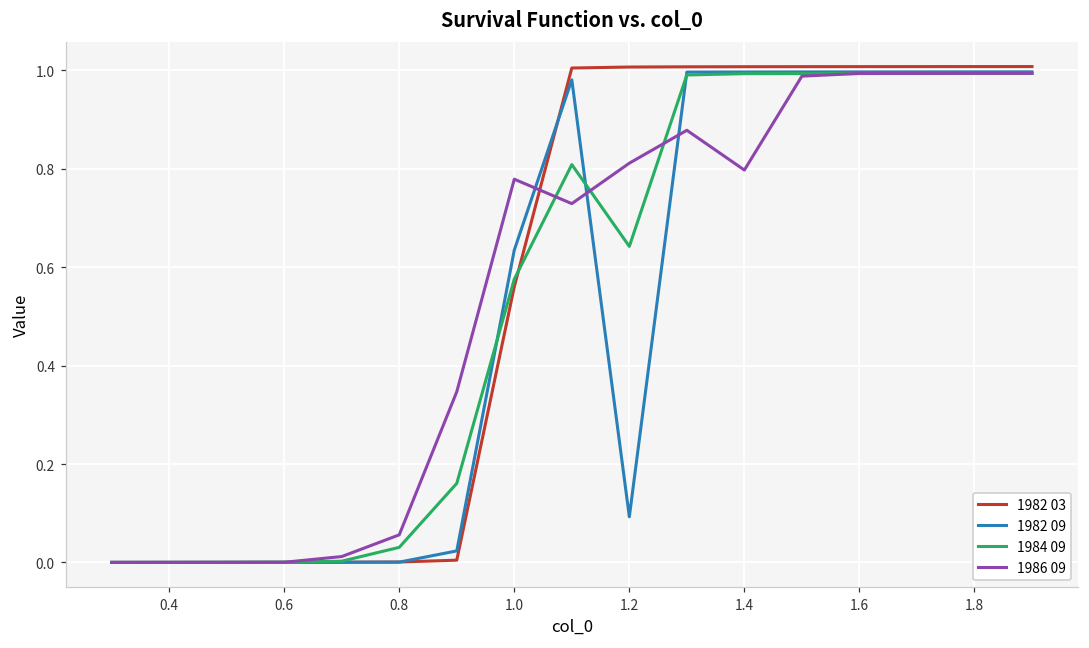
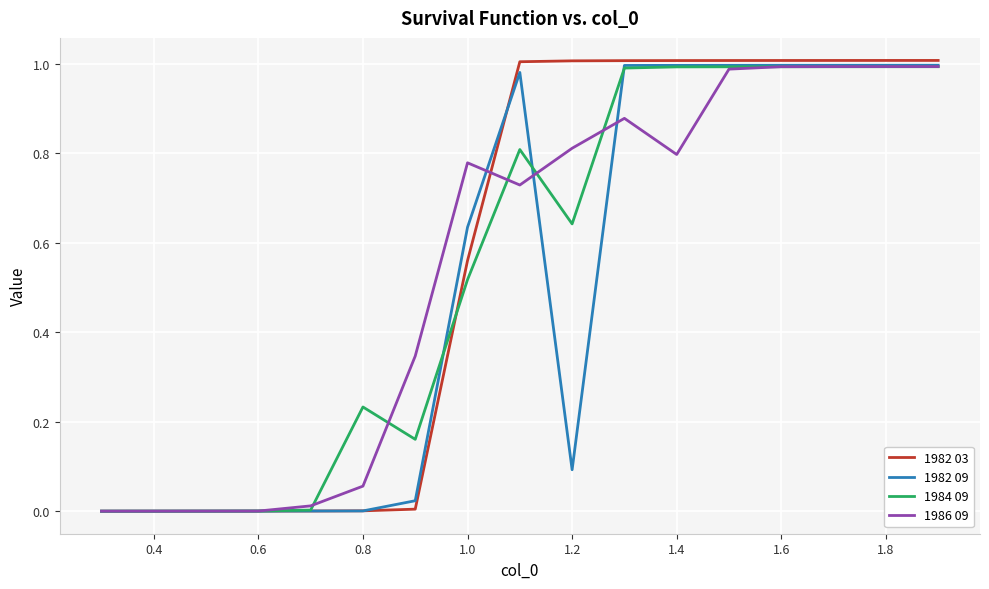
1984 09, 0.8: 0.03 -> 0.23
1984 09, 1.0: 0.58 -> 0.52
